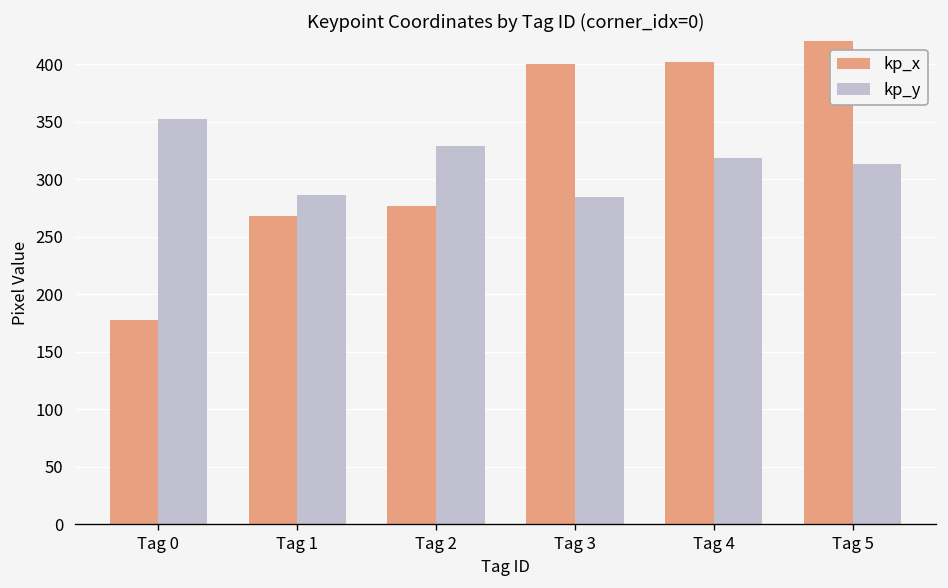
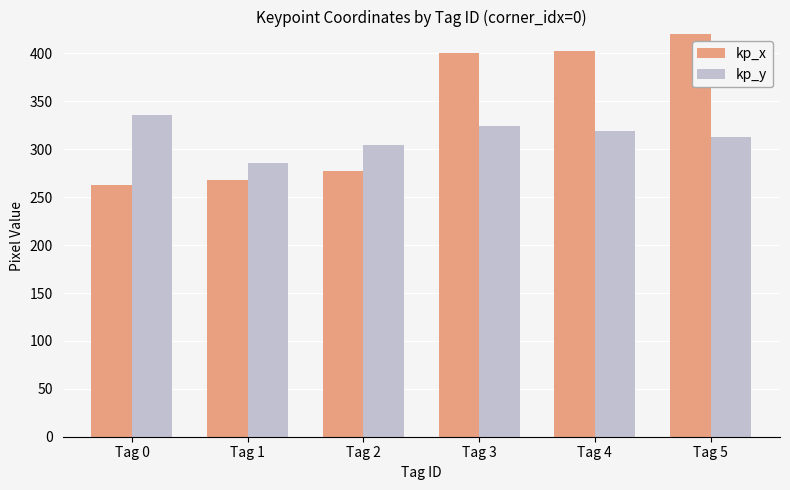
kp_x, Tag 0: 180 -> 260
kp_y, Tag 0: 350 -> 340
kp_y, Tag 2: 330 -> 300
kp_y, Tag 3: 280 -> 320
